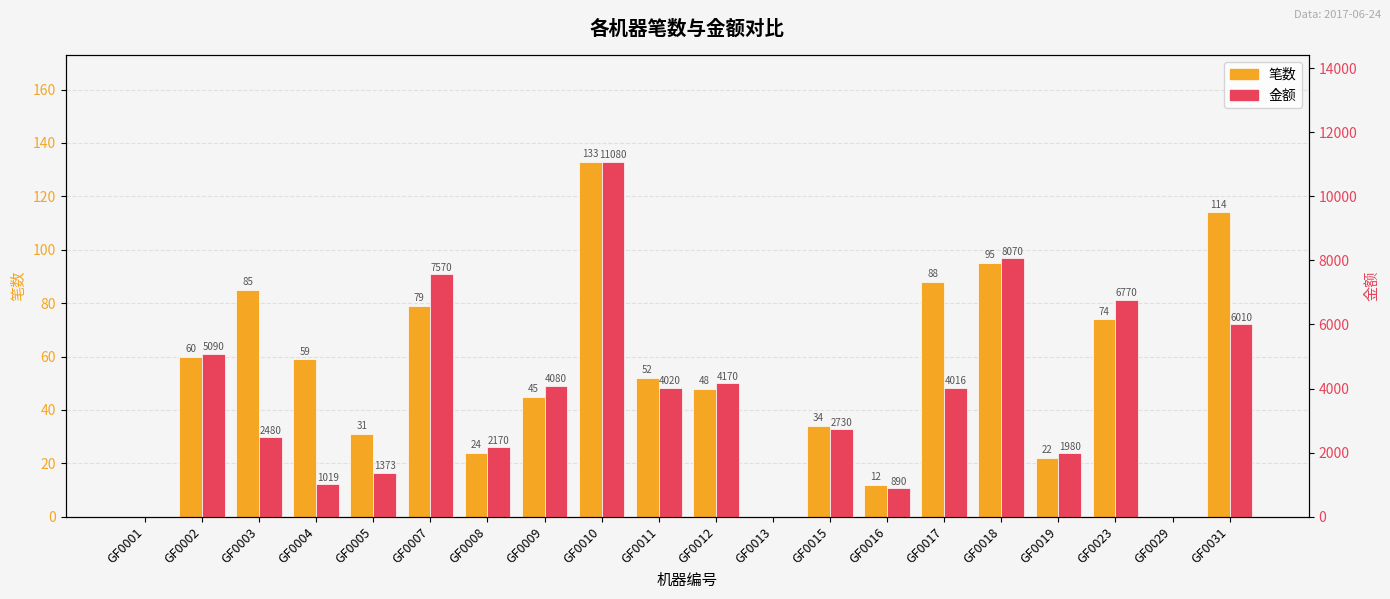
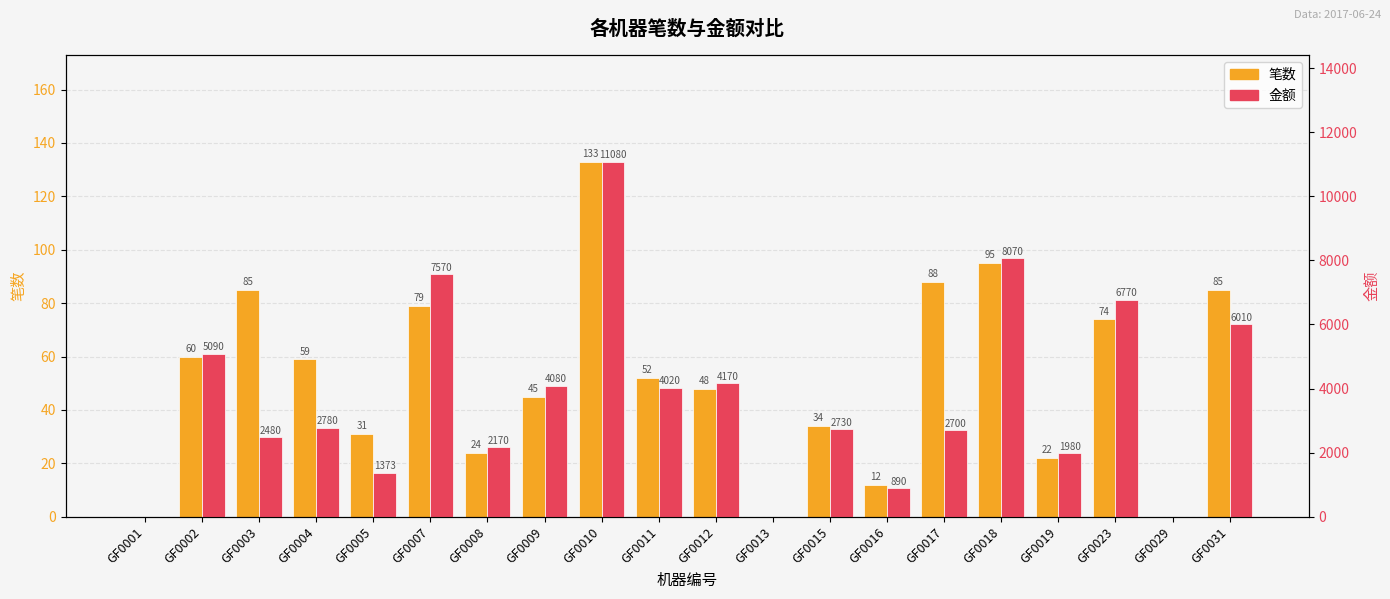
笔数, GF0031: 114 -> 85
金额, GF0004: 1019 -> 2780
金额, GF0017: 4016 -> 2700
